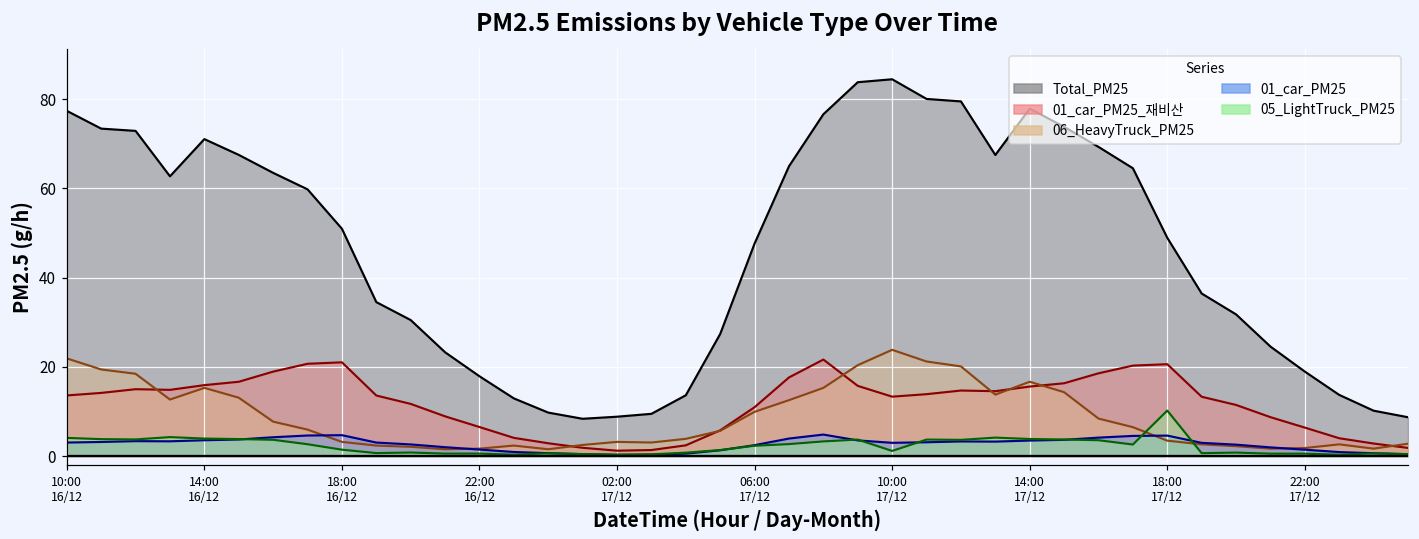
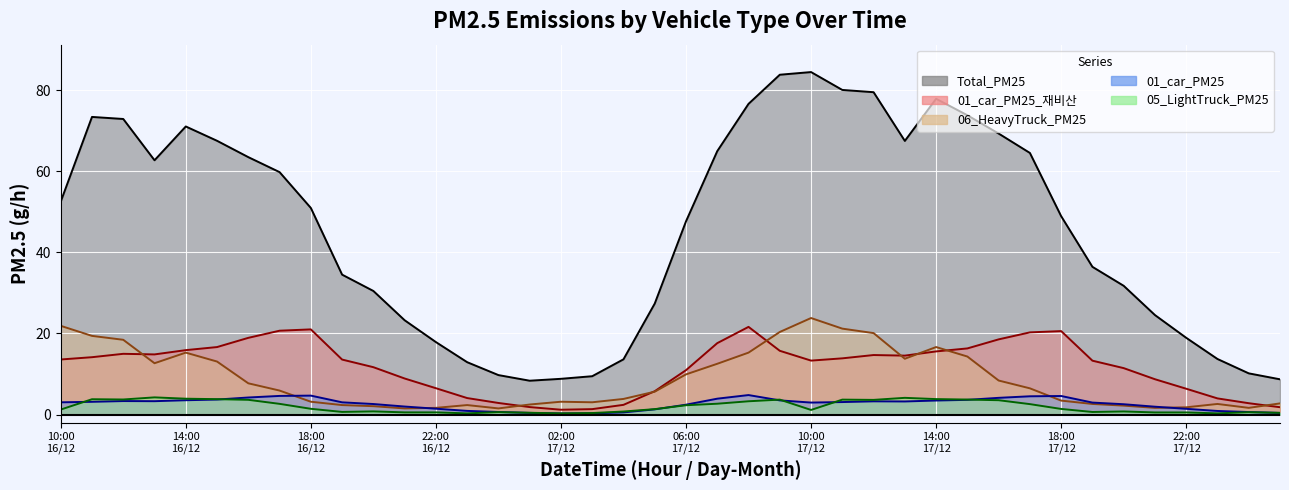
Total_PM25, 10:00 16/12: 77 -> 53
05_LightTruck_PM25, 10:00 16/12: 4 -> 1
05_LightTruck_PM25, 18:00 17/12: 10 -> 1
